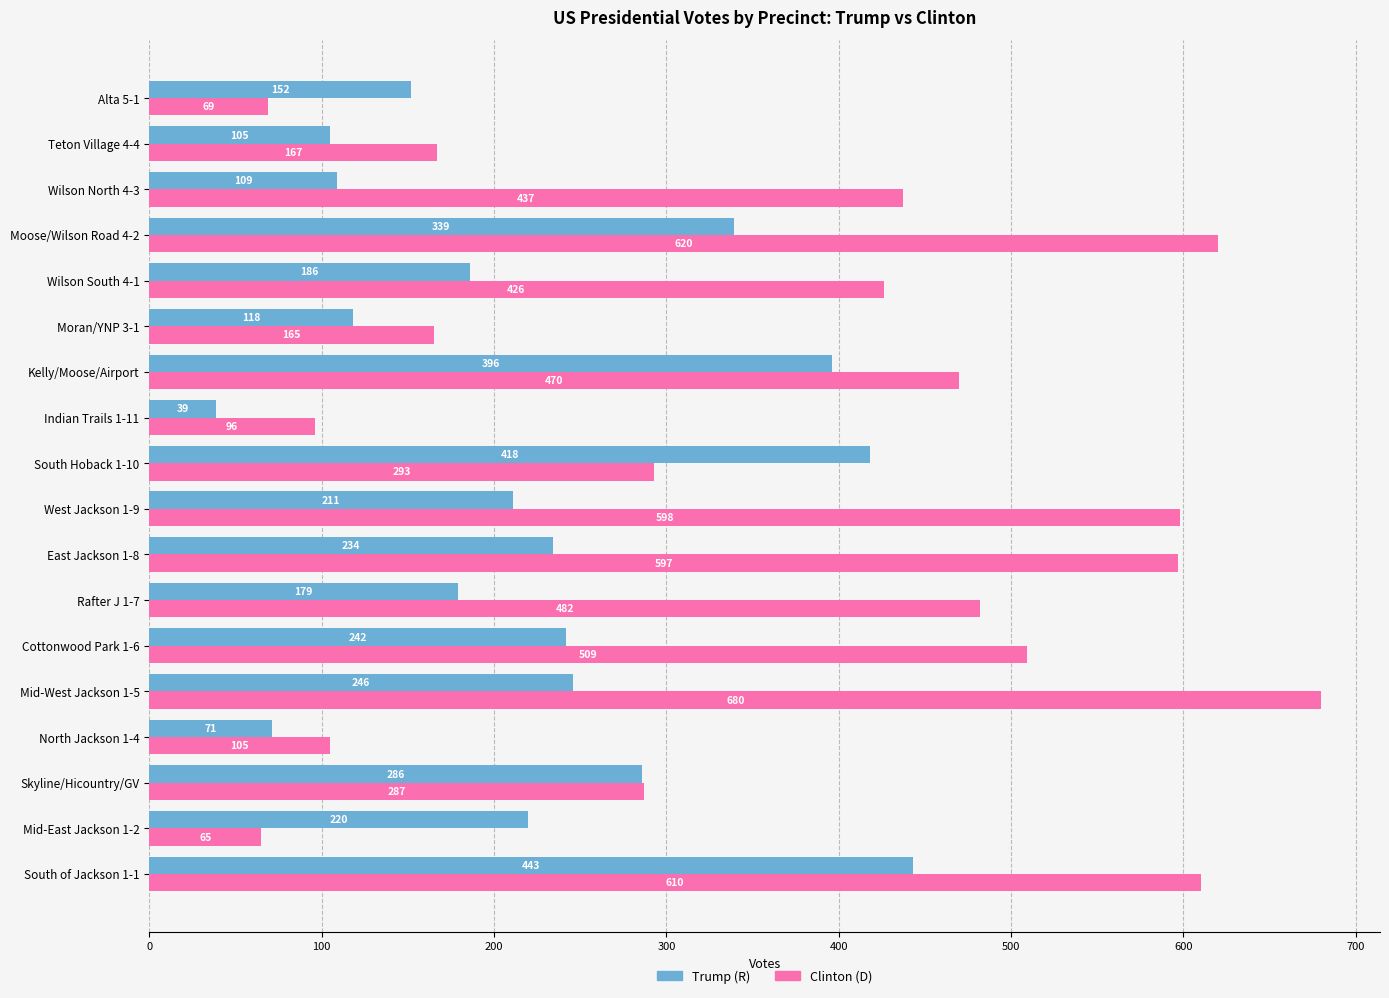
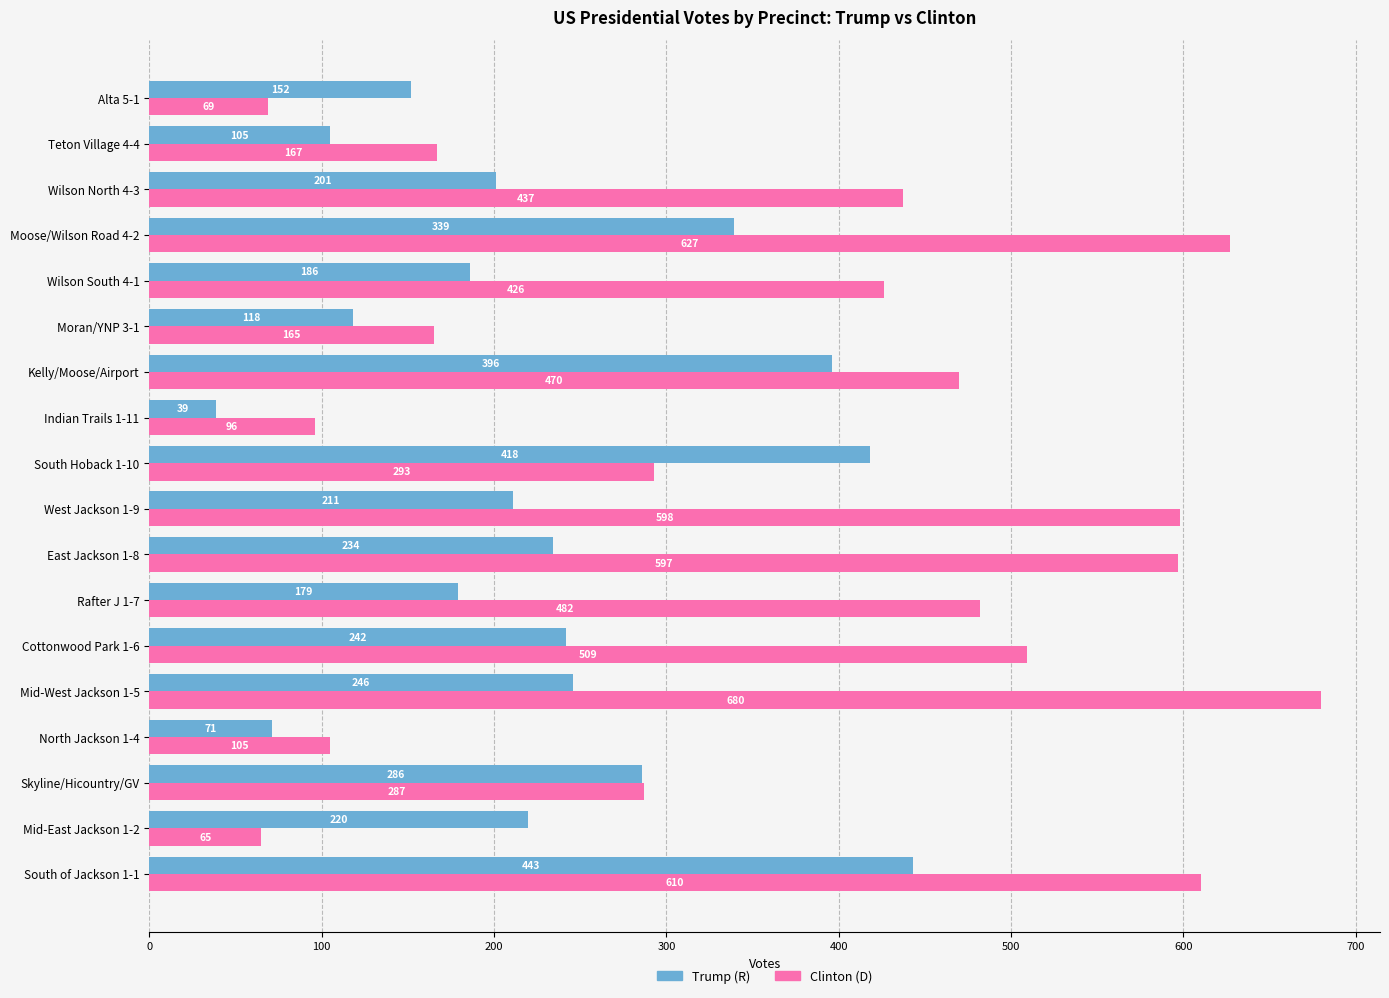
Trump (R), Wilson North 4-3: 109 -> 201
Clinton (D), Moose/Wilson Road 4-2: 620 -> 627
